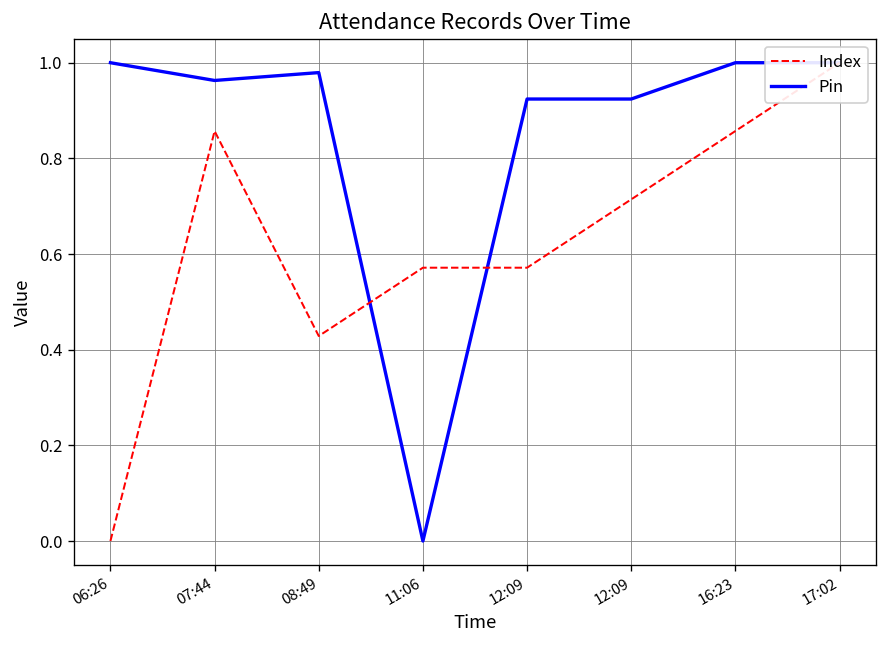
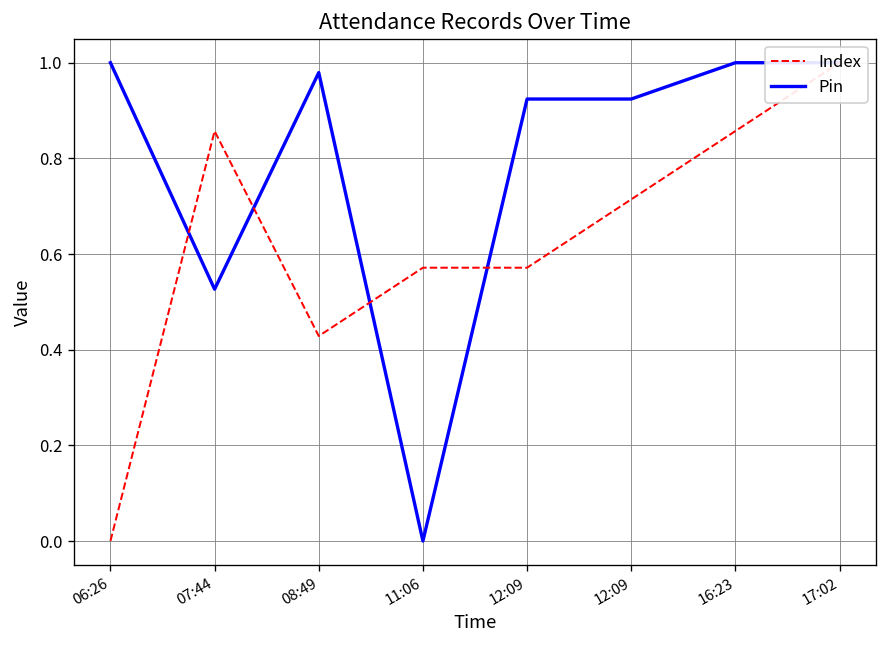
Pin, 07:44: 0.96 -> 0.53
